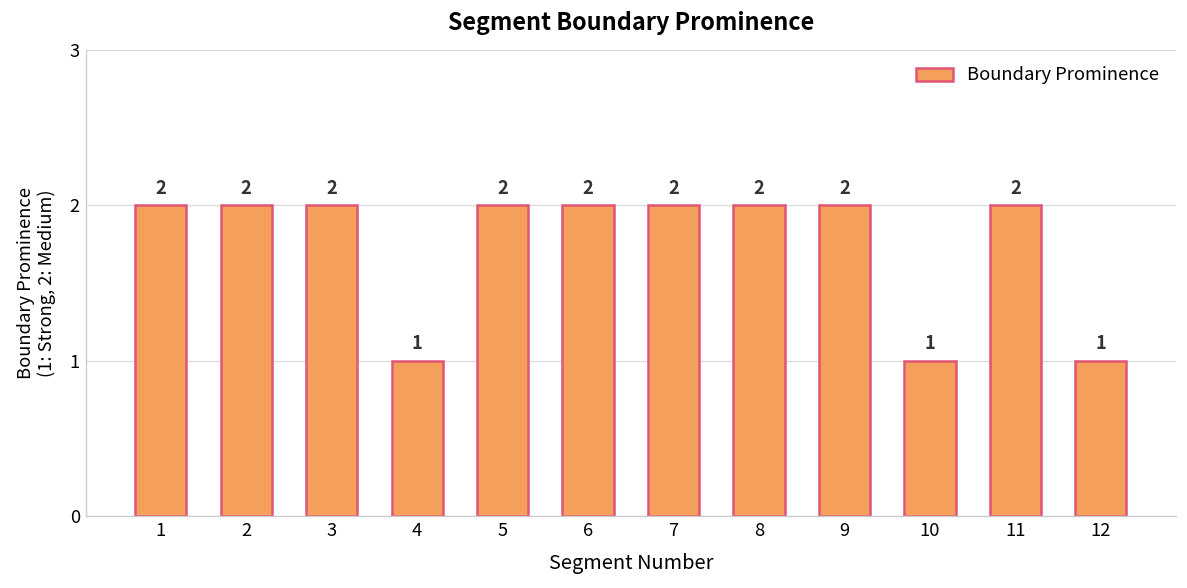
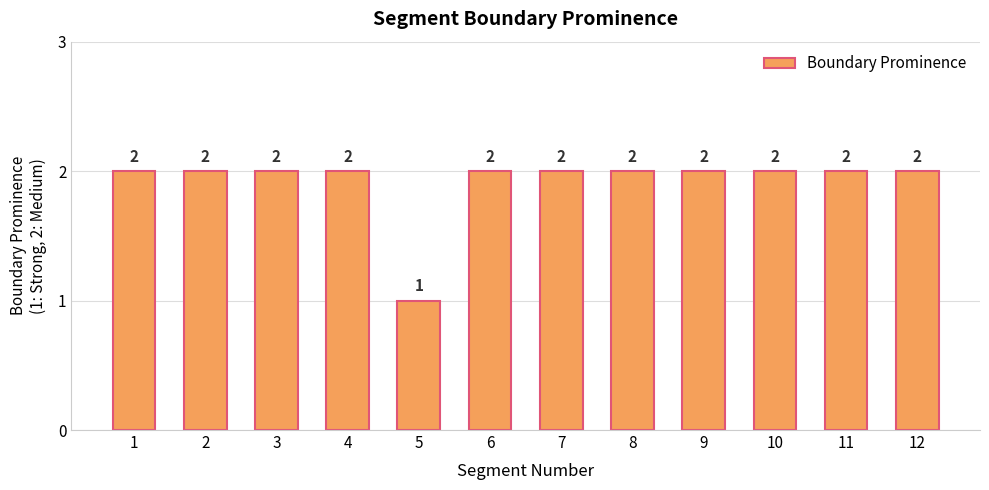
4: 1 -> 2
5: 2 -> 1
10: 1 -> 2
12: 1 -> 2
